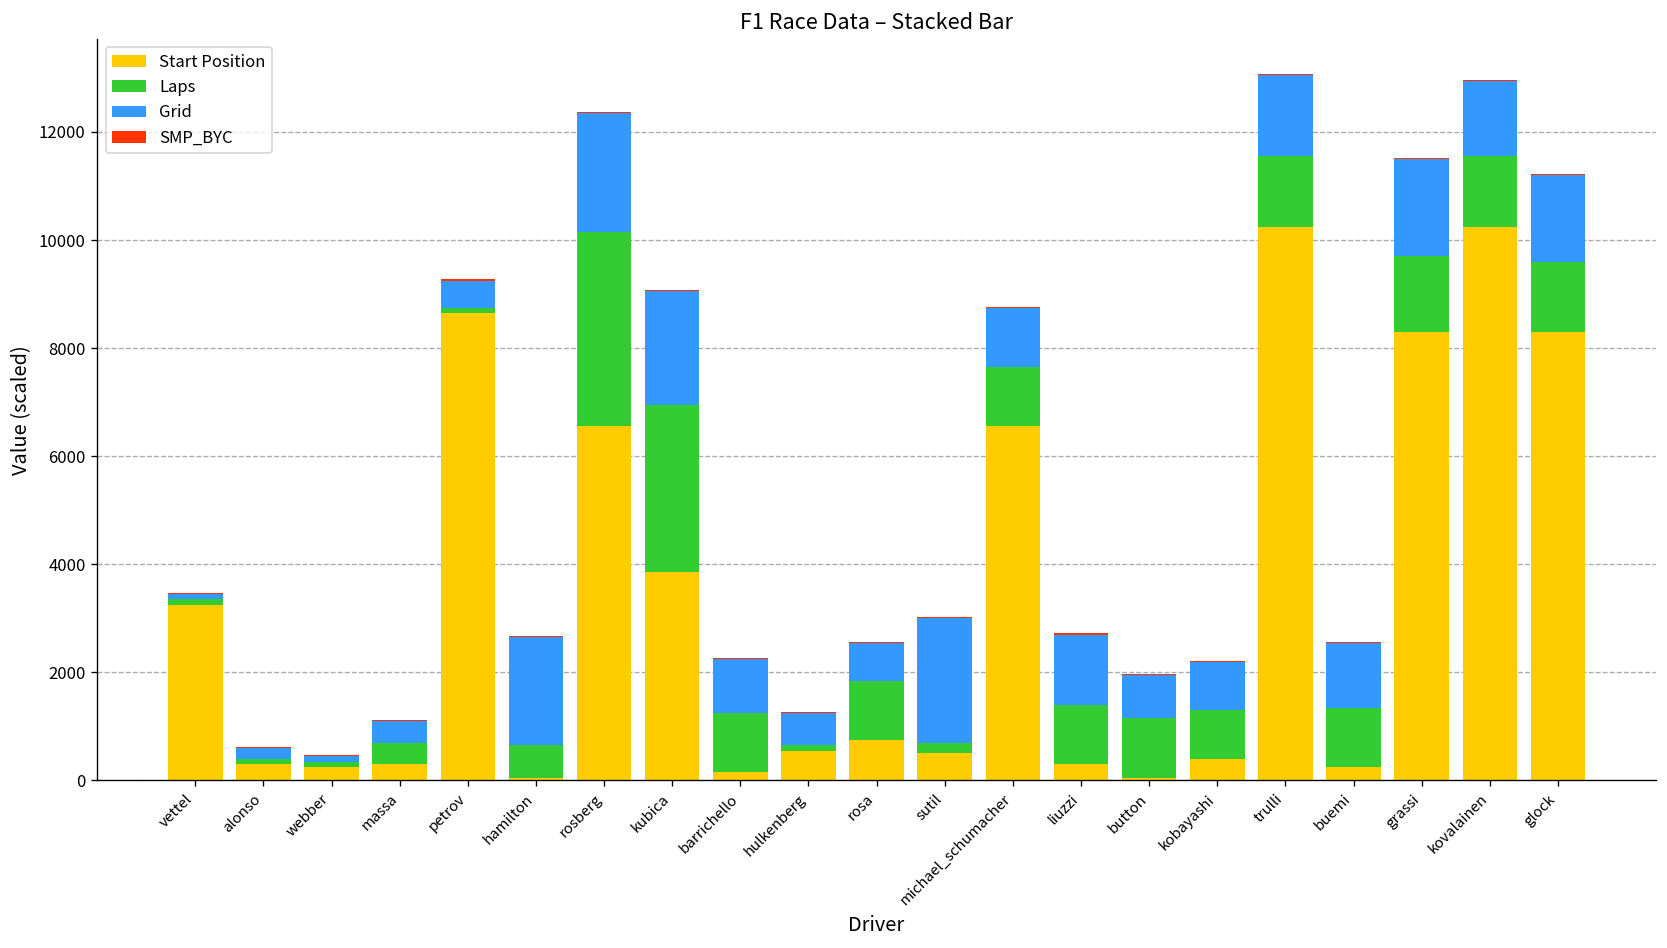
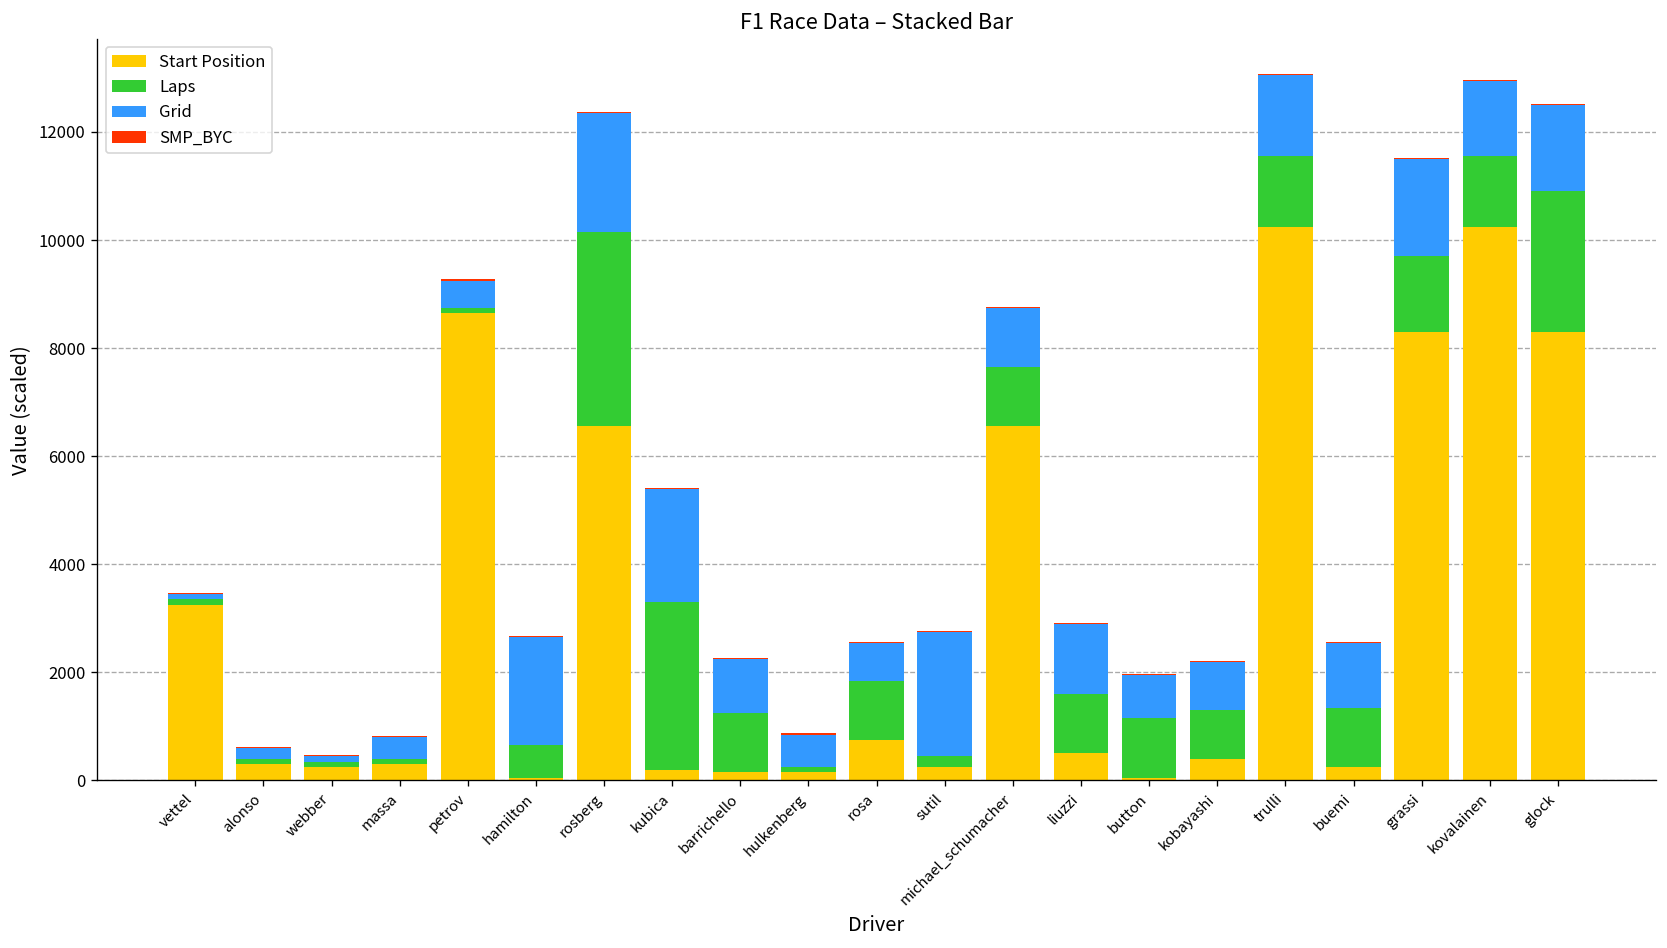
Laps, massa: 400 -> 100
Start Position, kubica: 3900 -> 200
Start Position, hulkenberg: 600 -> 200
Start Position, sutil: 500 -> 300
Start Position, liuzzi: 300 -> 500
Laps, glock: 1300 -> 2600
